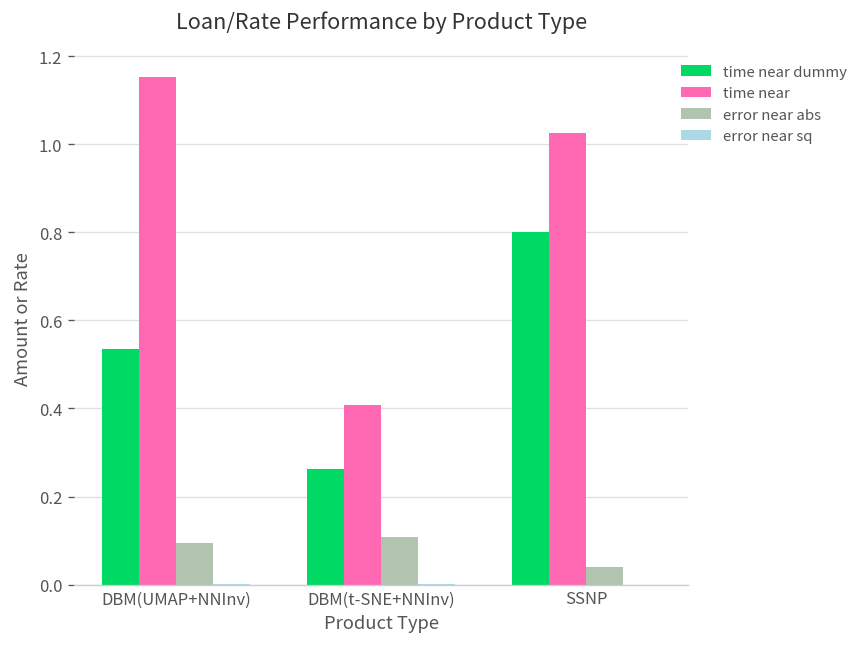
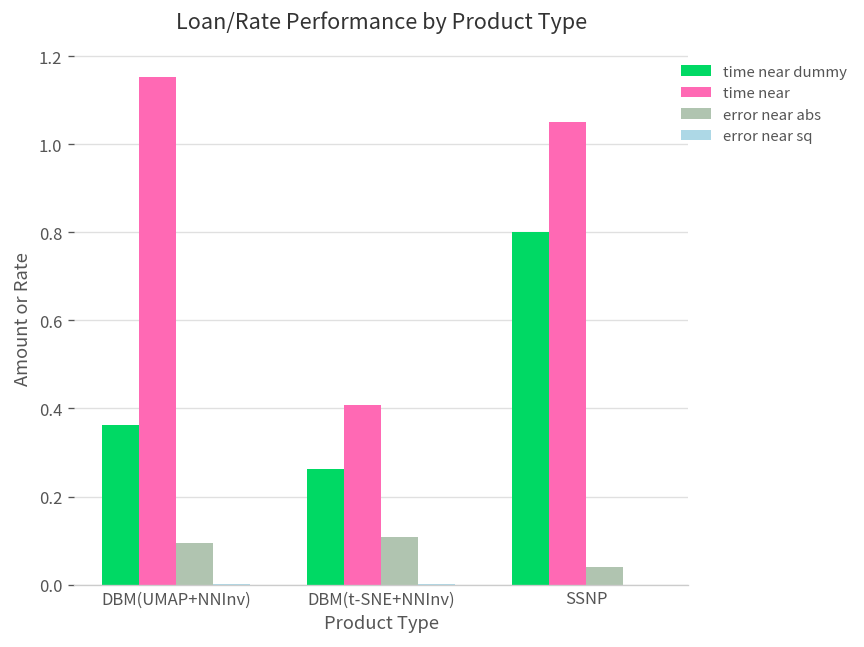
time near dummy, DBM(UMAP+NNInv): 0.53 -> 0.36
time near, SSNP: 1.03 -> 1.05
